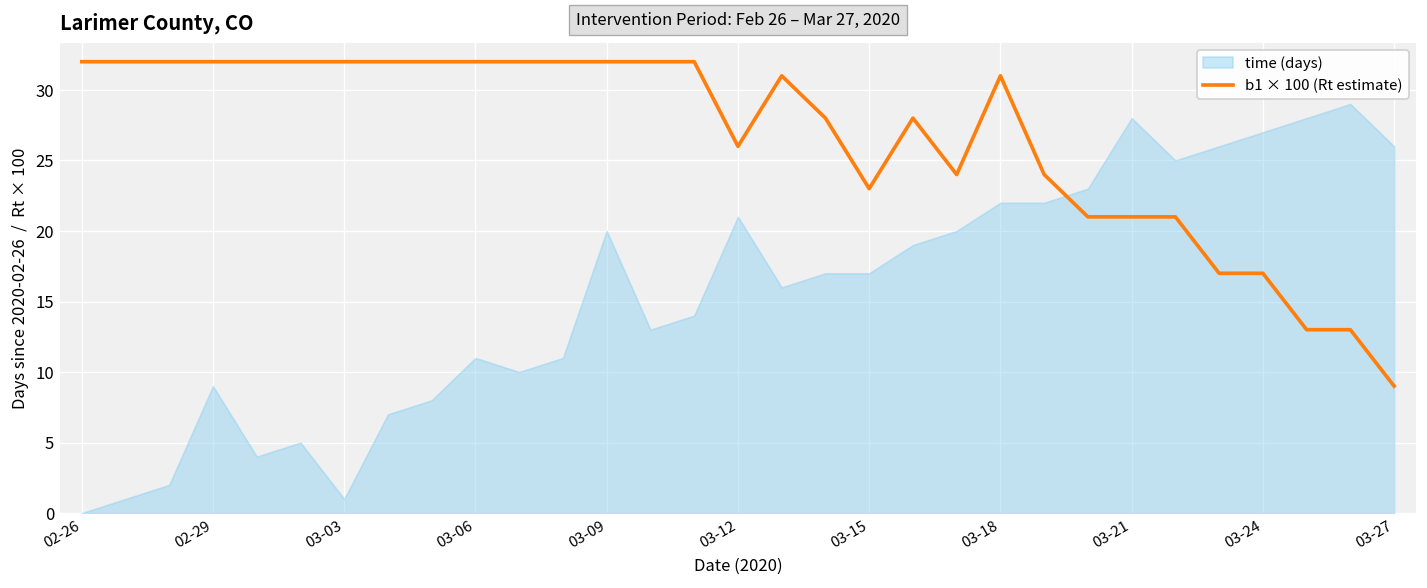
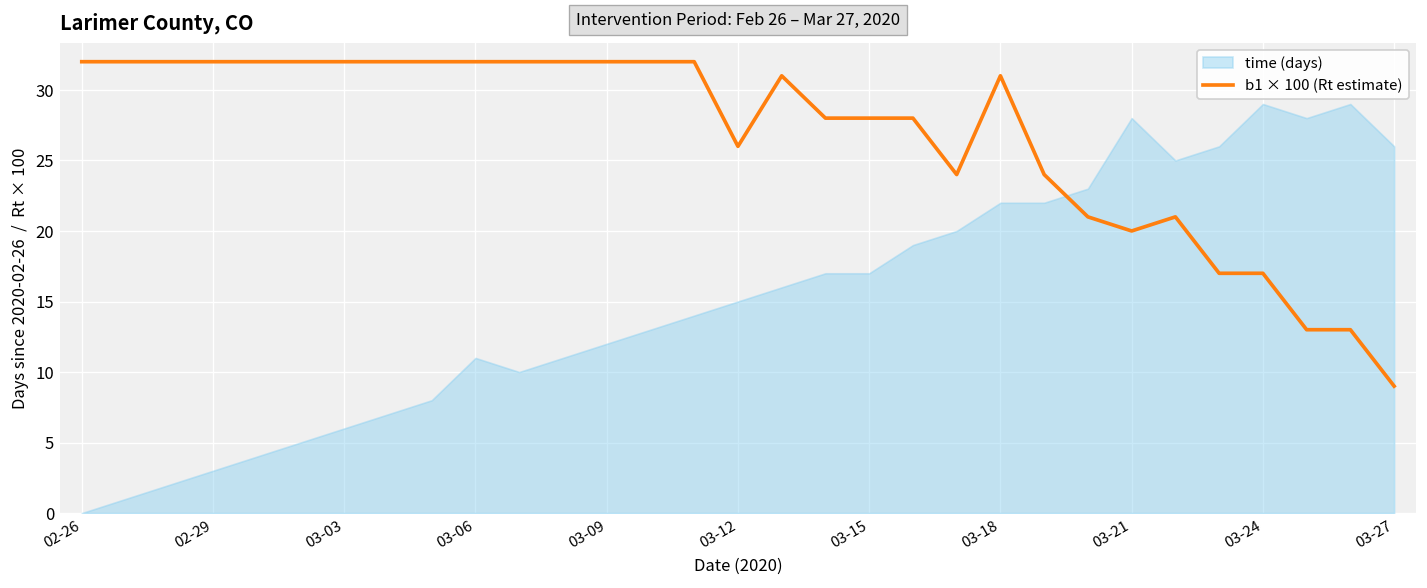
time (days), 02-29: 9 -> 3
time (days), 03-03: 1 -> 6
time (days), 03-09: 20 -> 12
time (days), 03-12: 21 -> 15
b1 × 100 (Rt estimate), 03-15: 23.0 -> 28.0
b1 × 100 (Rt estimate), 03-21: 21.0 -> 20.0
time (days), 03-24: 27 -> 29
